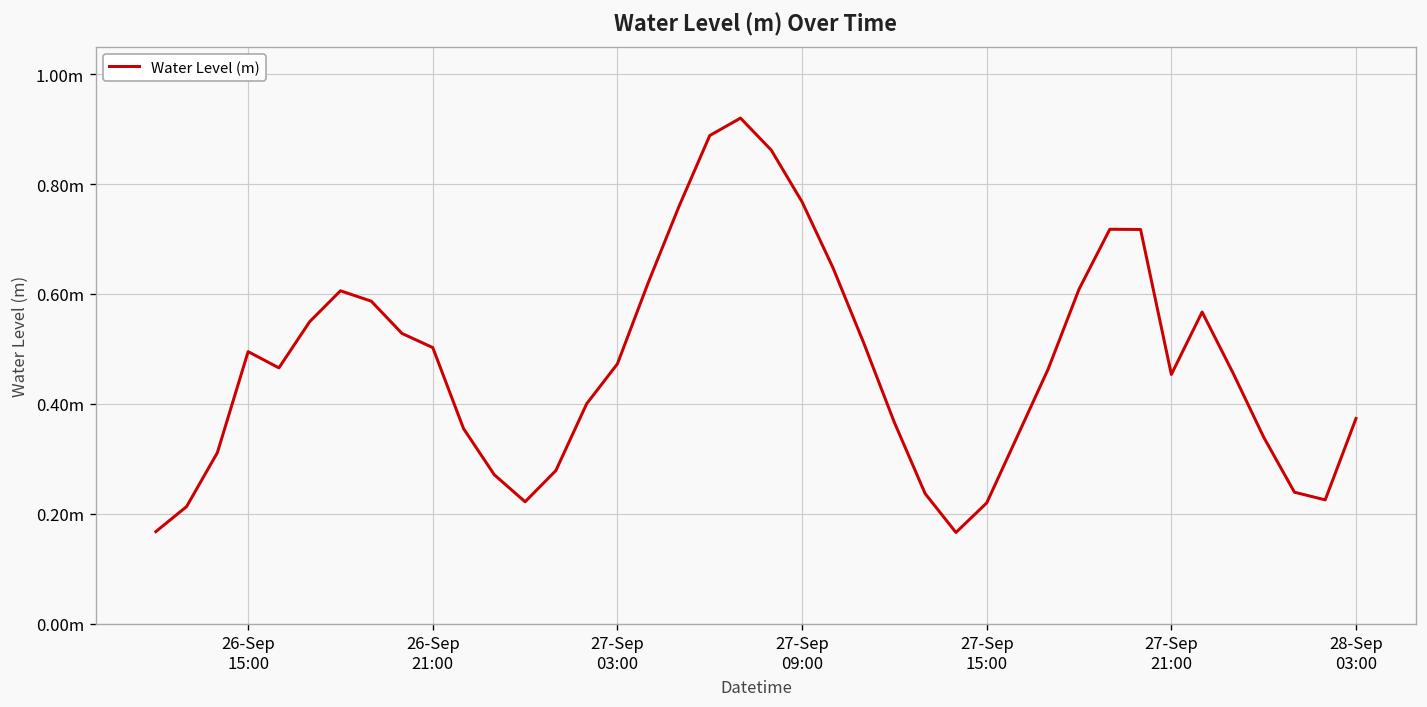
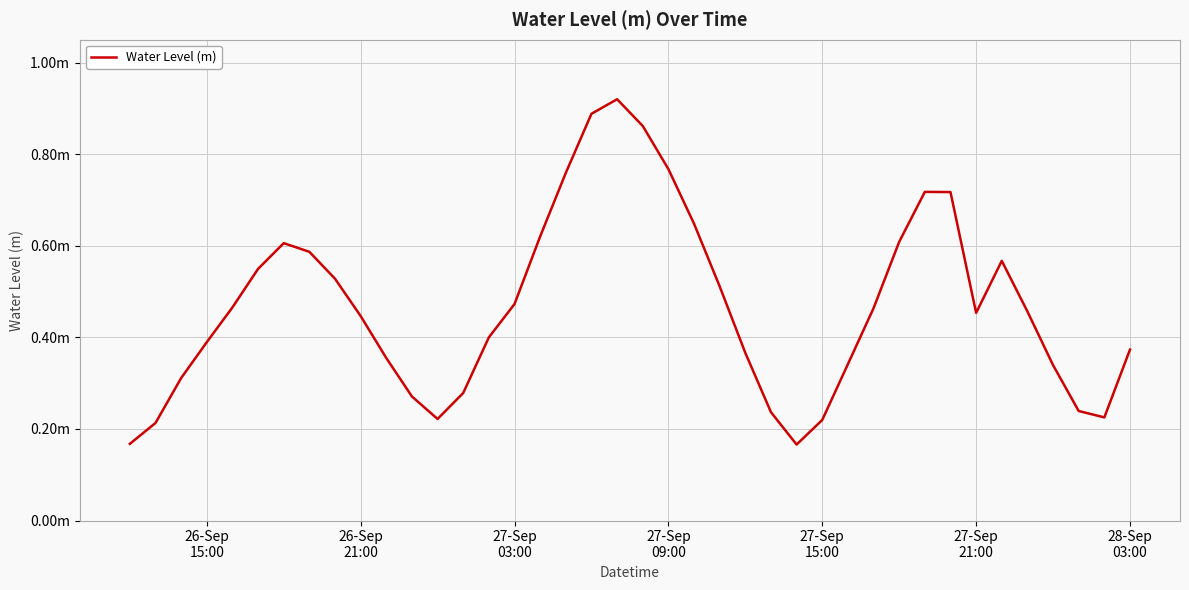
26-Sep 15:00: 0.50m -> 0.39m
26-Sep 21:00: 0.50m -> 0.45m
